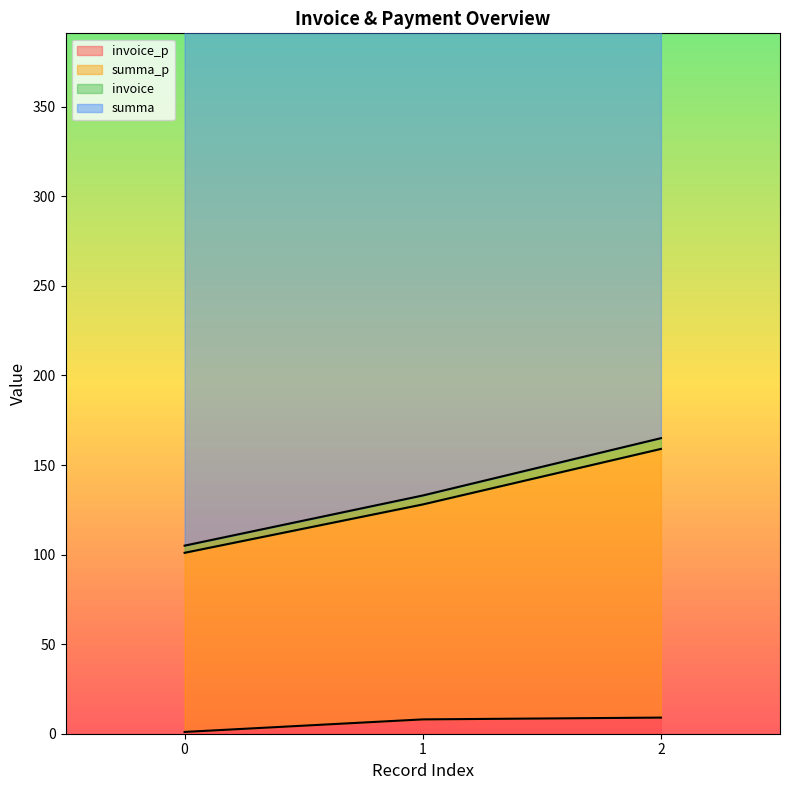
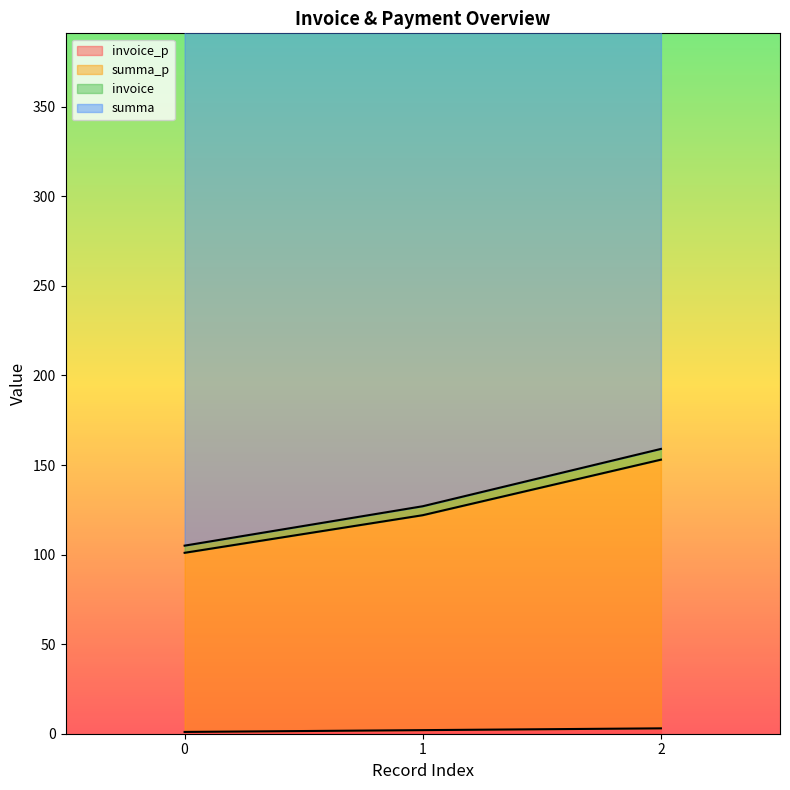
invoice_p, 1: 8 -> 2
invoice_p, 2: 9 -> 3
